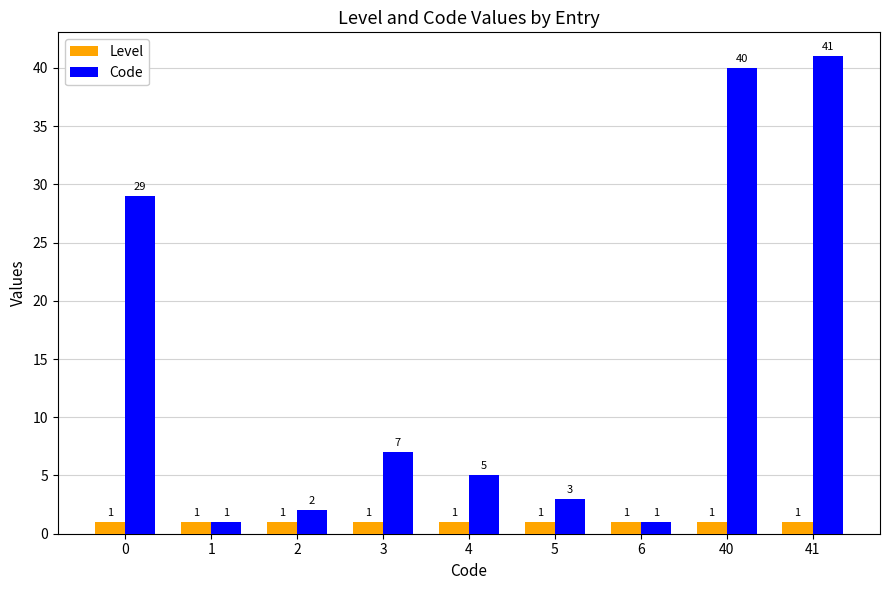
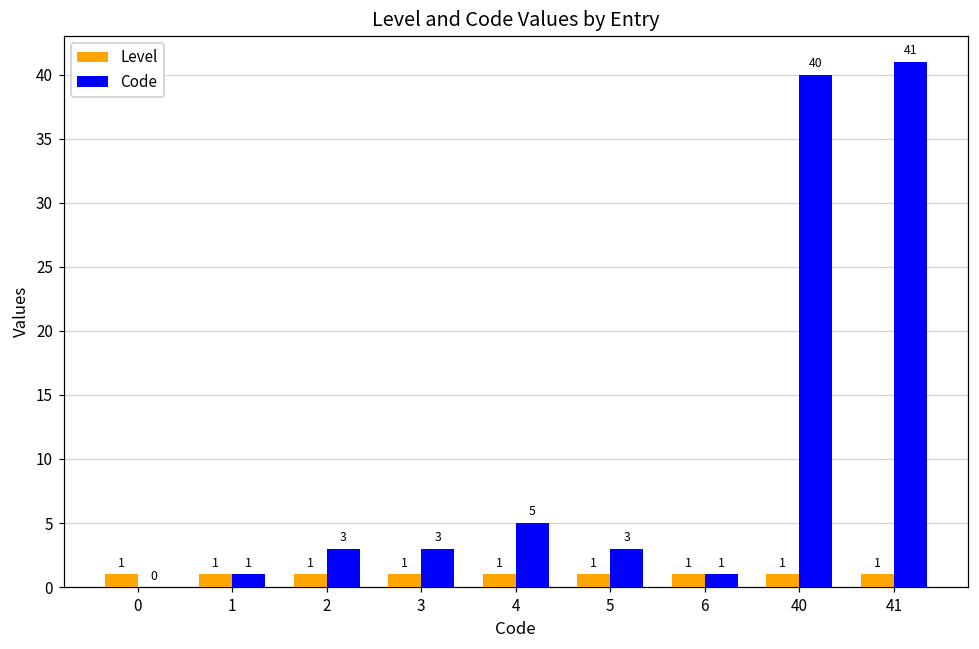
Code, 0: 29 -> 0
Code, 2: 2 -> 3
Code, 3: 7 -> 3
